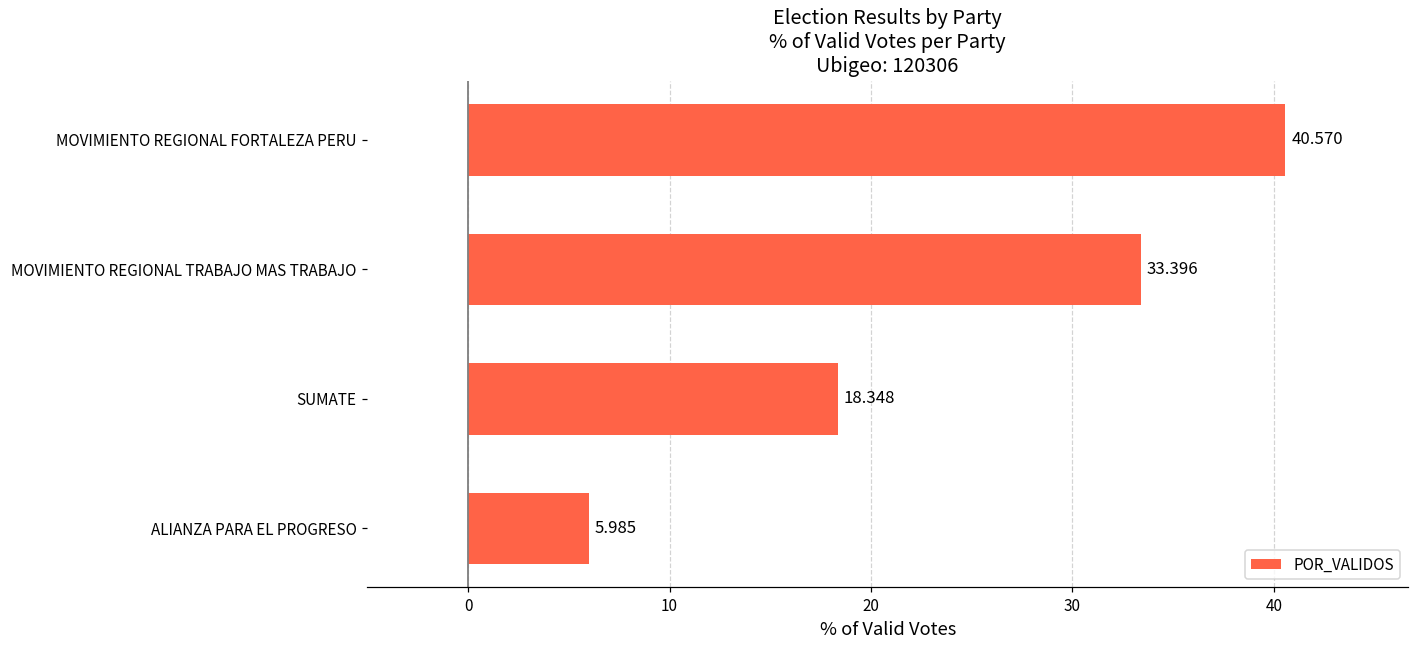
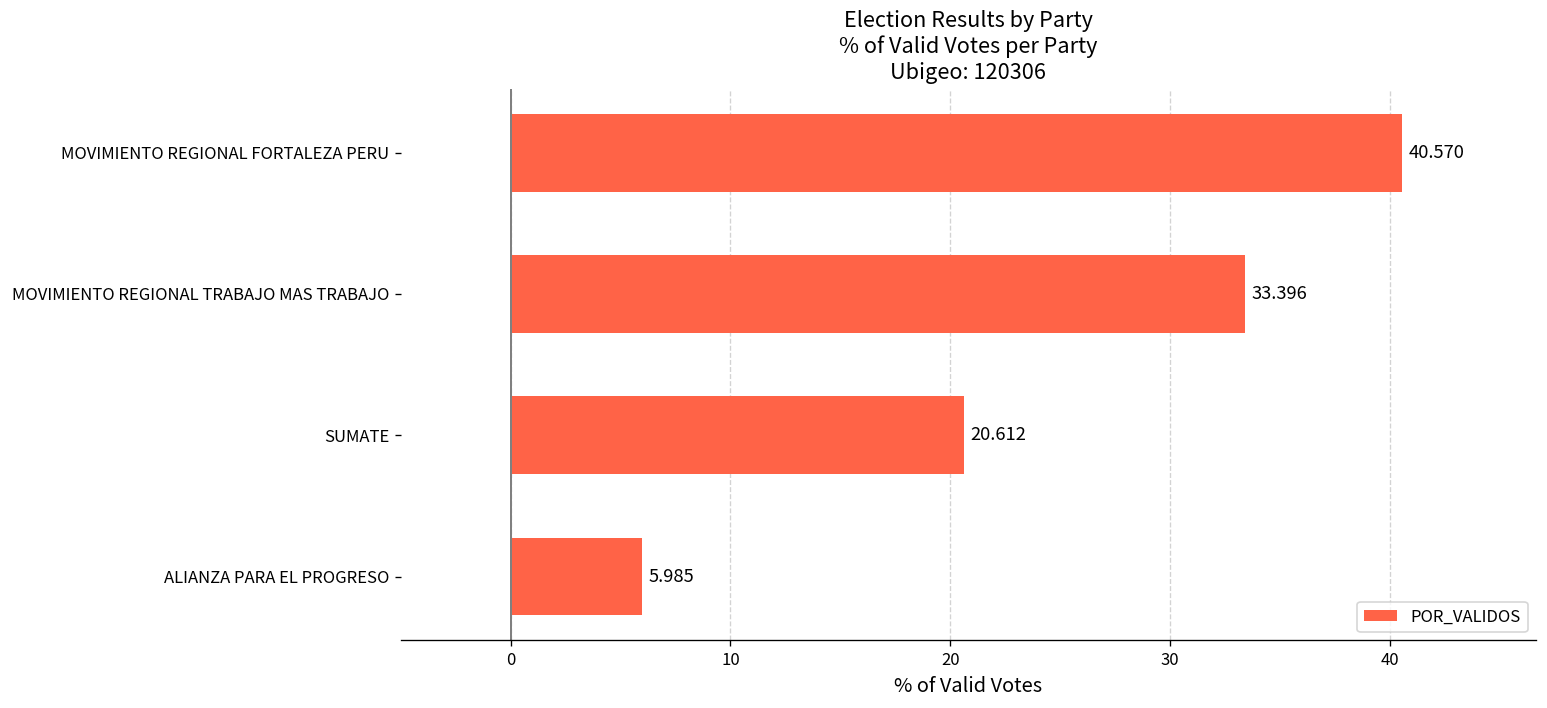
SUMATE: 18.348 -> 20.612
